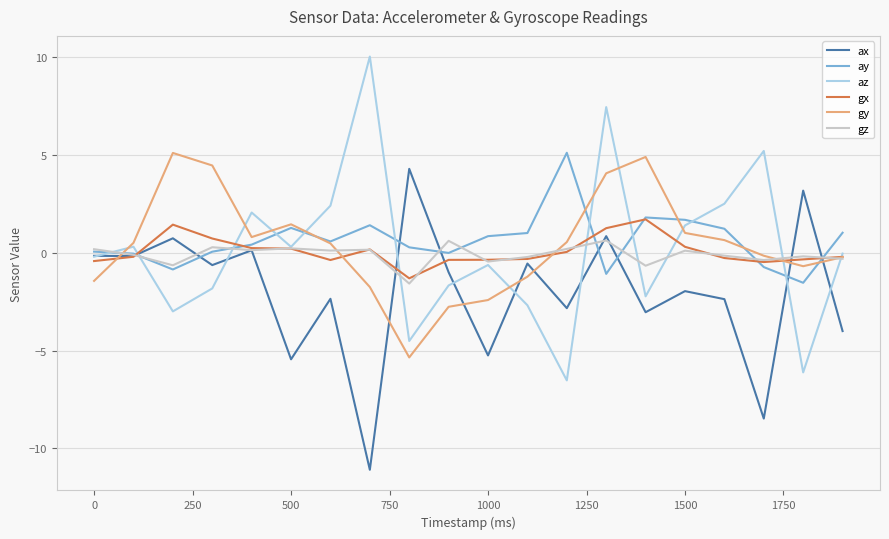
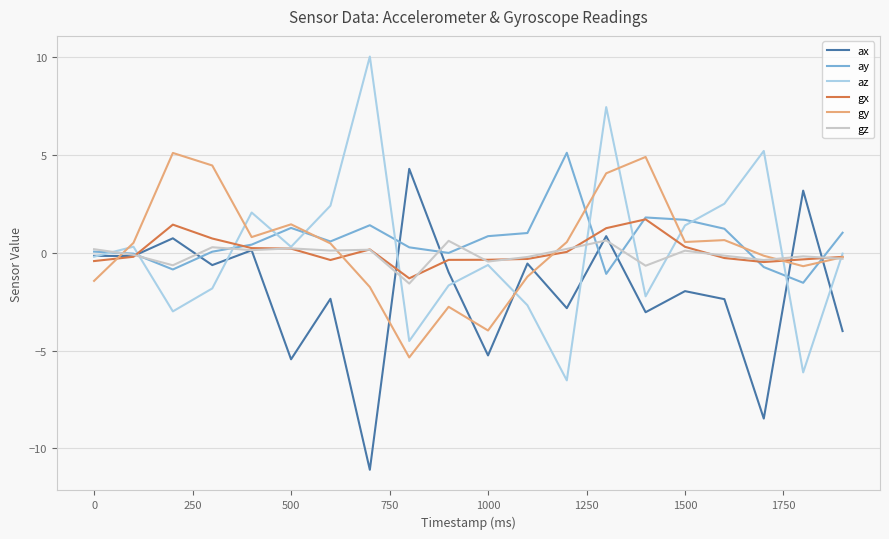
gy, 1000: -2.4 -> -4.0
gy, 1500: 1.0 -> 0.5
